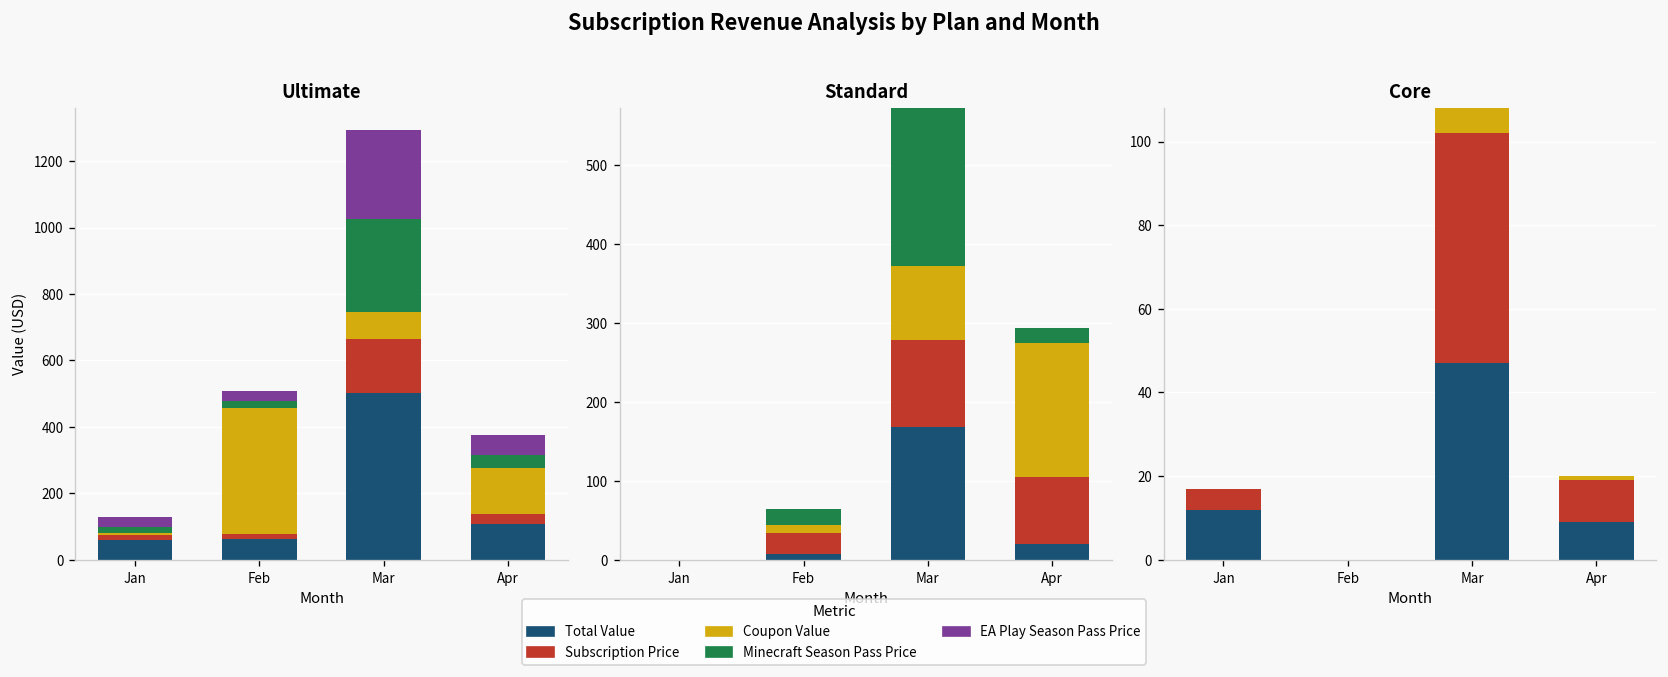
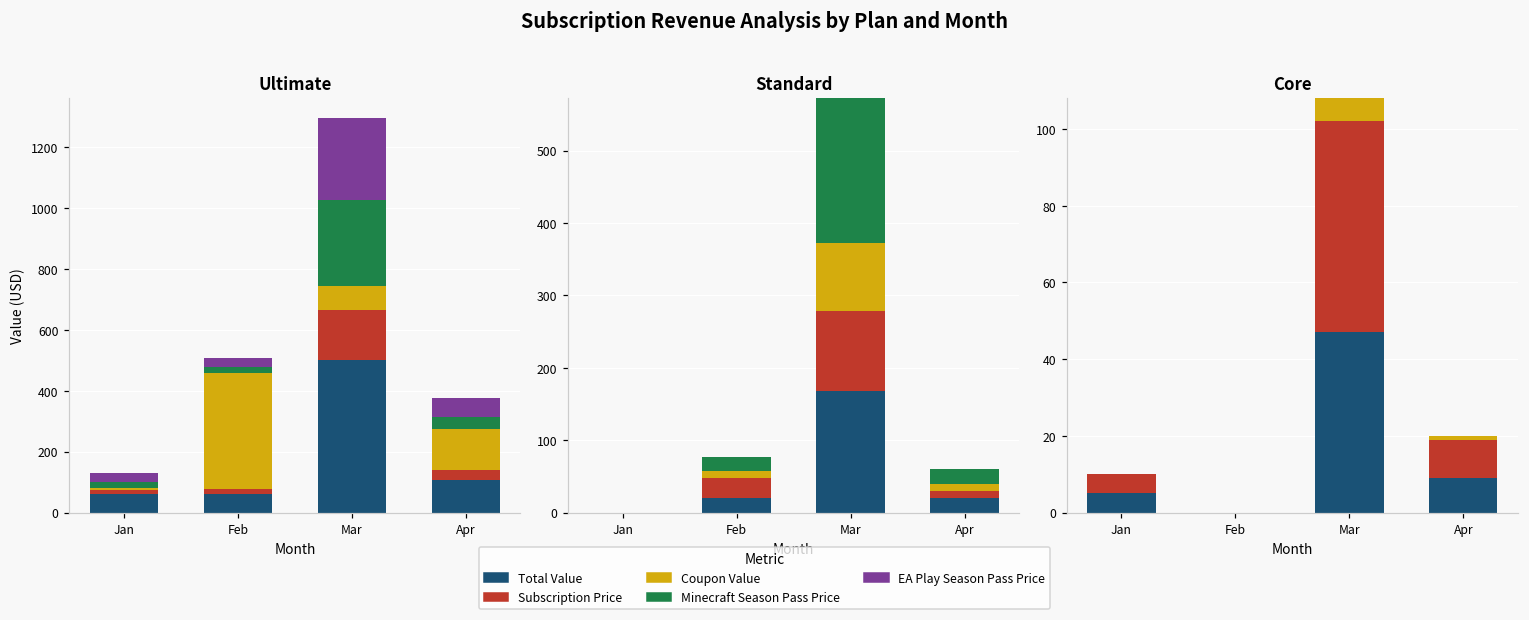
Standard, Total Value, Feb: 10 -> 20
Standard, Subscription Price, Apr: 90 -> 10
Standard, Coupon Value, Apr: 170 -> 10
Core, Total Value, Jan: 12 -> 5
